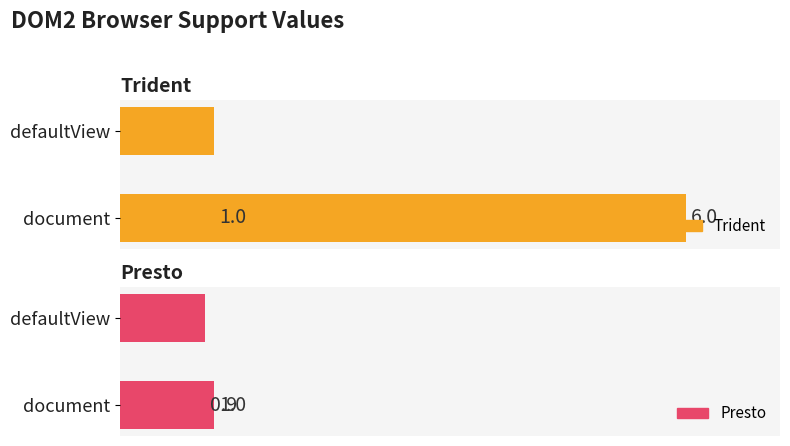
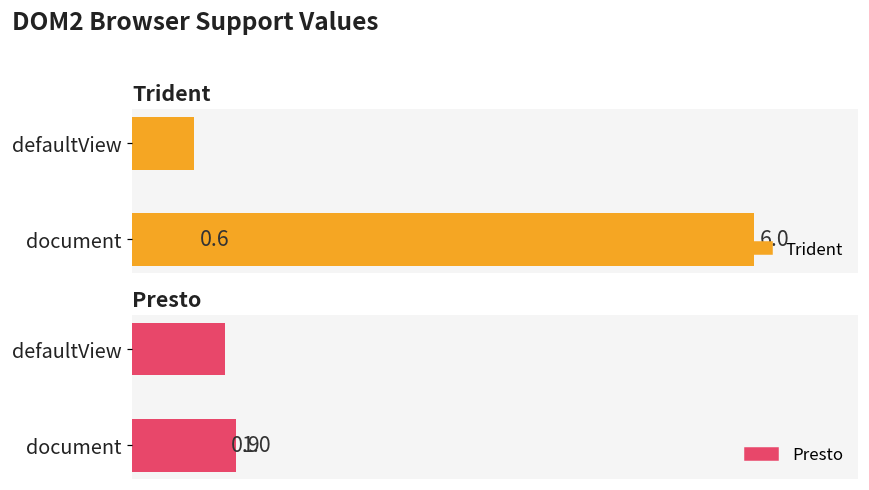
Trident, defaultView: 1.0 -> 0.6
